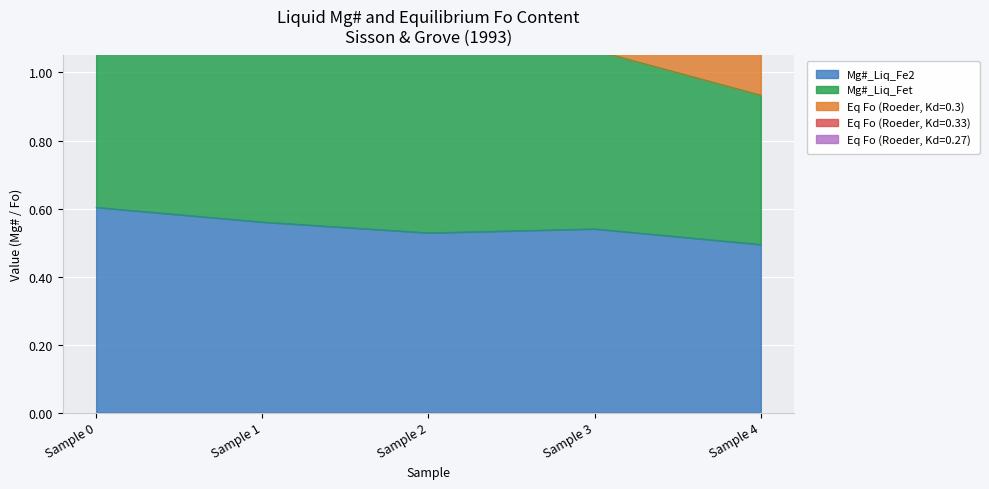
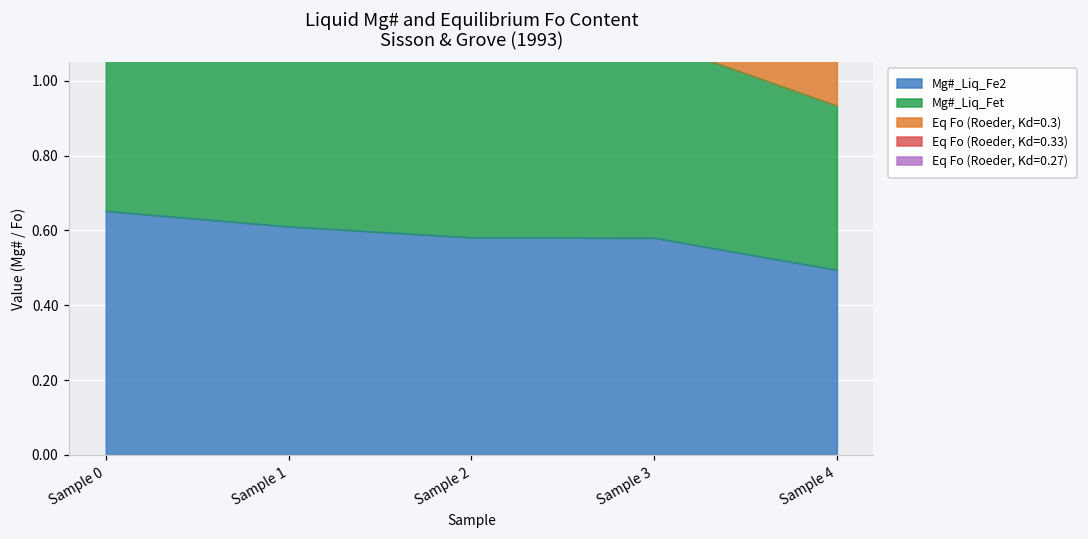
Mg#_Liq_Fe2, Sample 0: 0.60 -> 0.65
Mg#_Liq_Fe2, Sample 1: 0.56 -> 0.61
Mg#_Liq_Fe2, Sample 2: 0.53 -> 0.58
Mg#_Liq_Fe2, Sample 3: 0.54 -> 0.58
